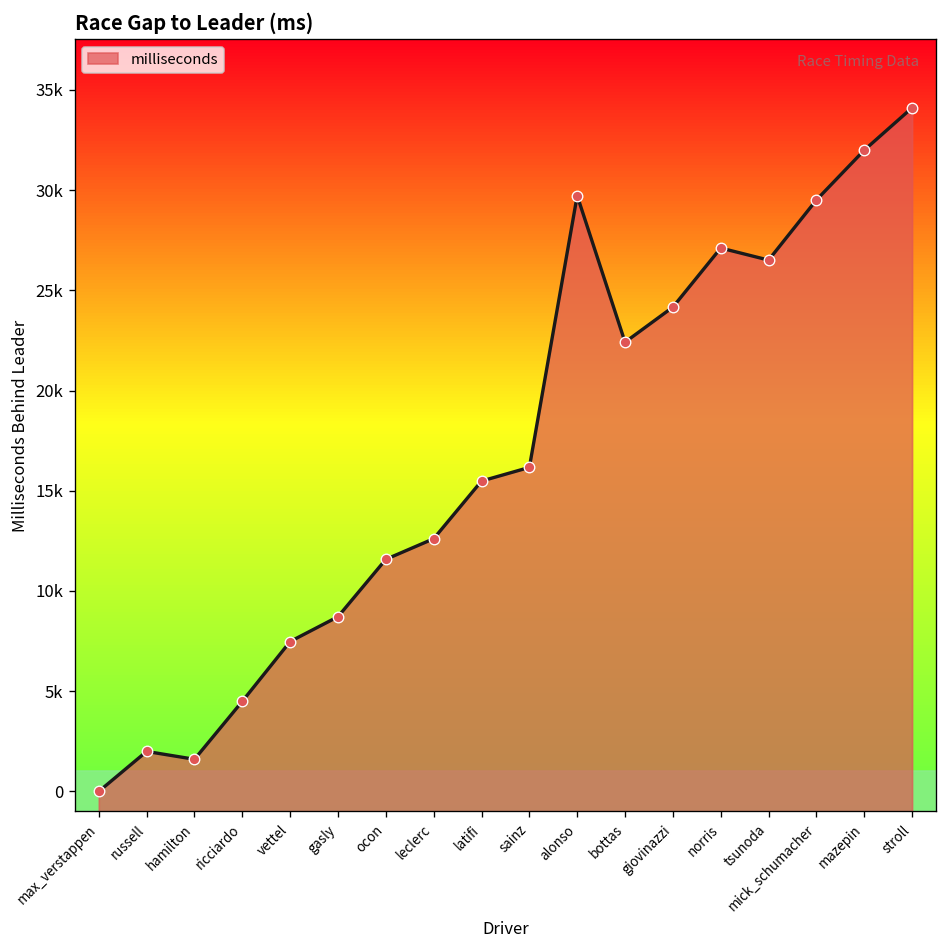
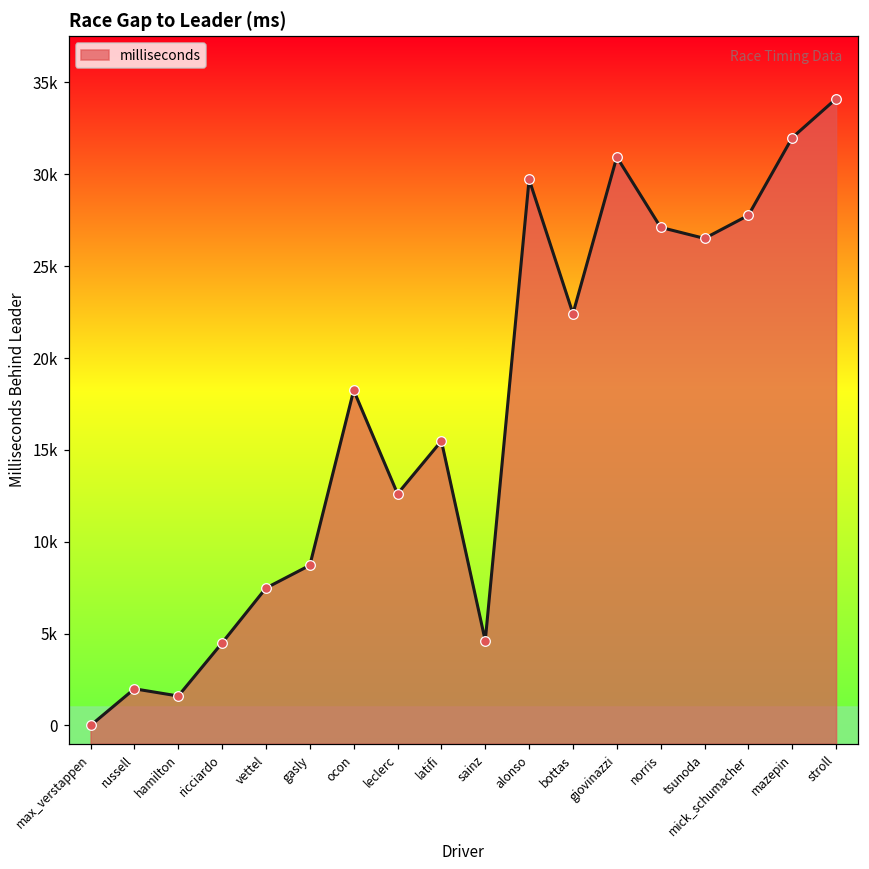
ocon: 11600 -> 18200
sainz: 16200 -> 4600
giovinazzi: 24200 -> 30900
mick_schumacher: 29500 -> 27800
